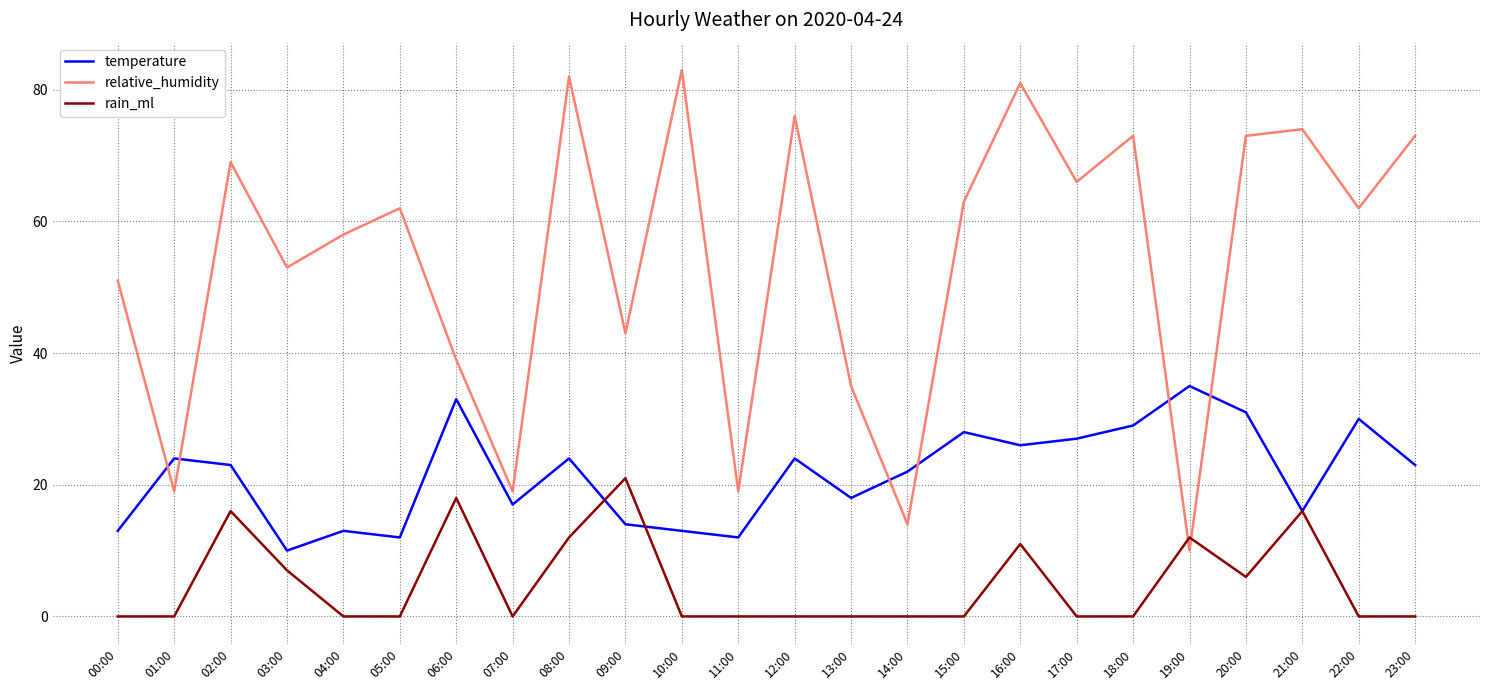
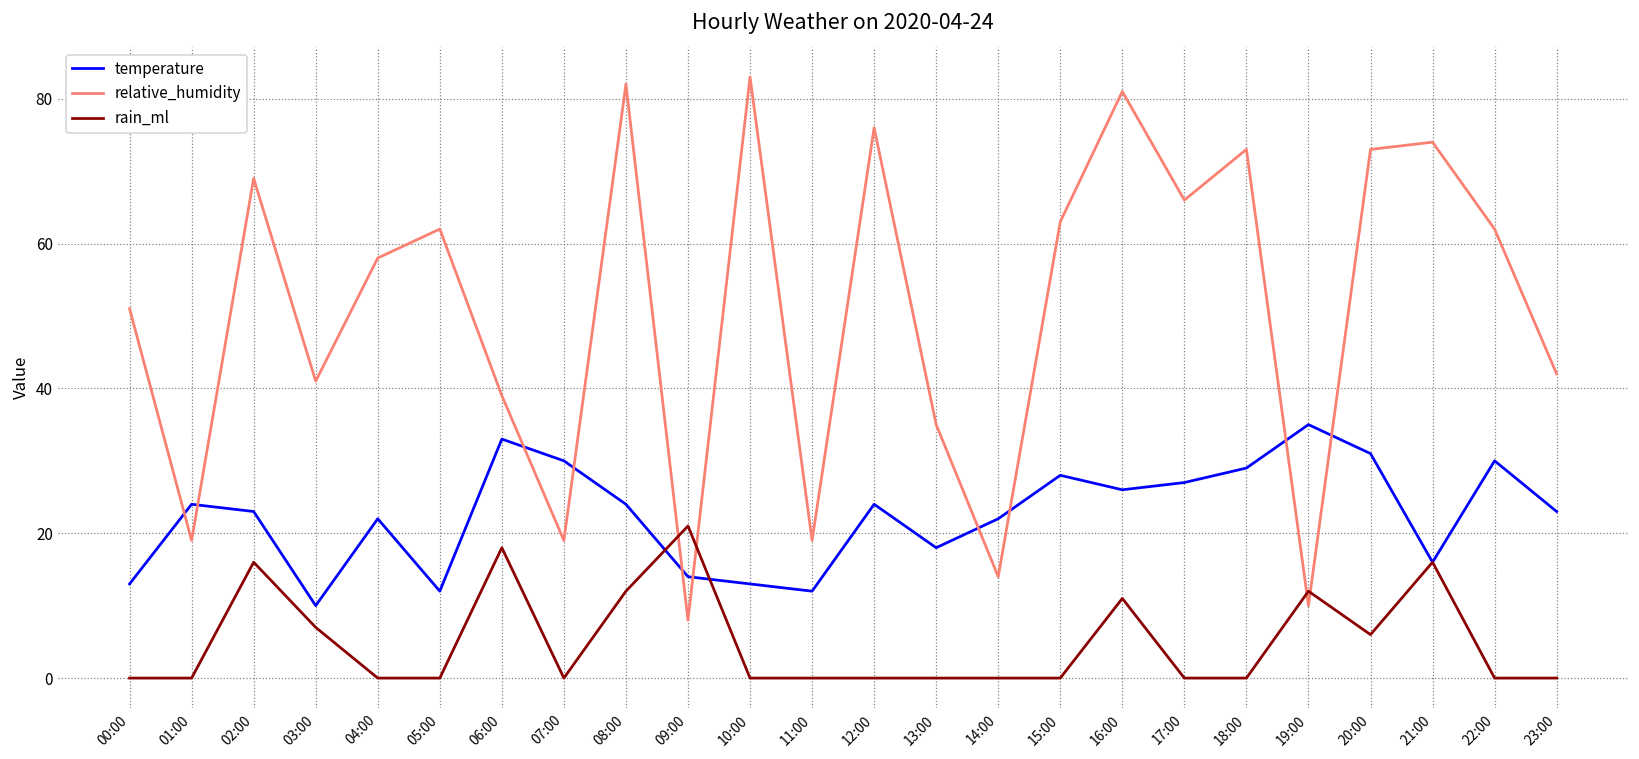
relative_humidity, 03:00: 53 -> 41
temperature, 04:00: 13 -> 22
temperature, 07:00: 17 -> 30
relative_humidity, 09:00: 43 -> 8
relative_humidity, 23:00: 73 -> 42
